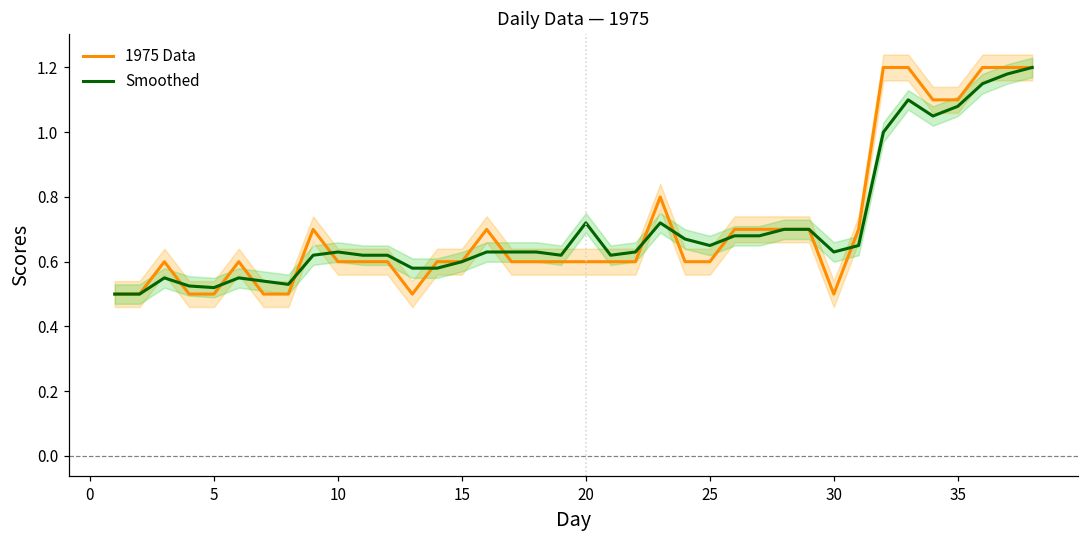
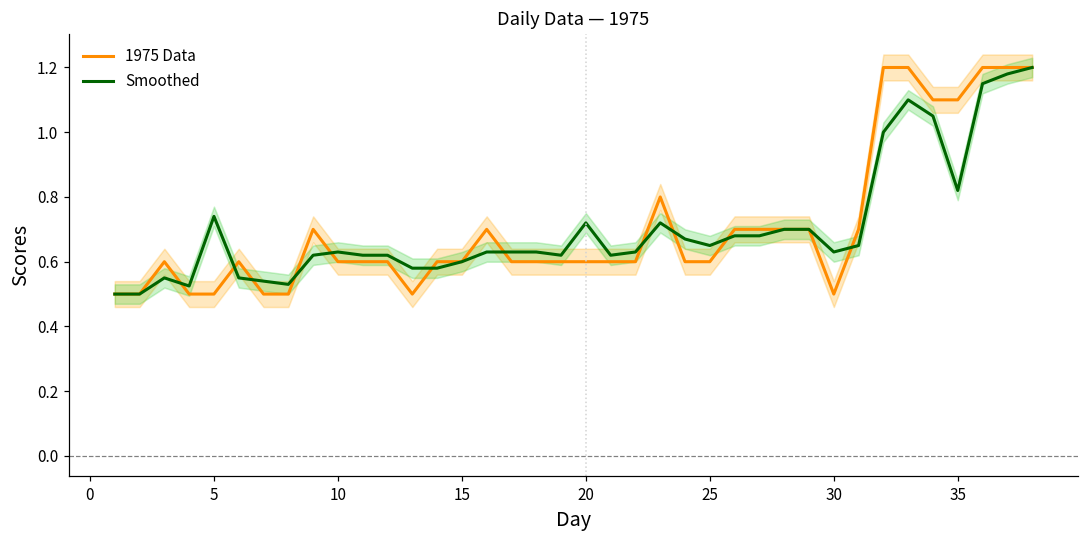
Smoothed, 5: 0.52 -> 0.74
Smoothed, 35: 1.08 -> 0.82
